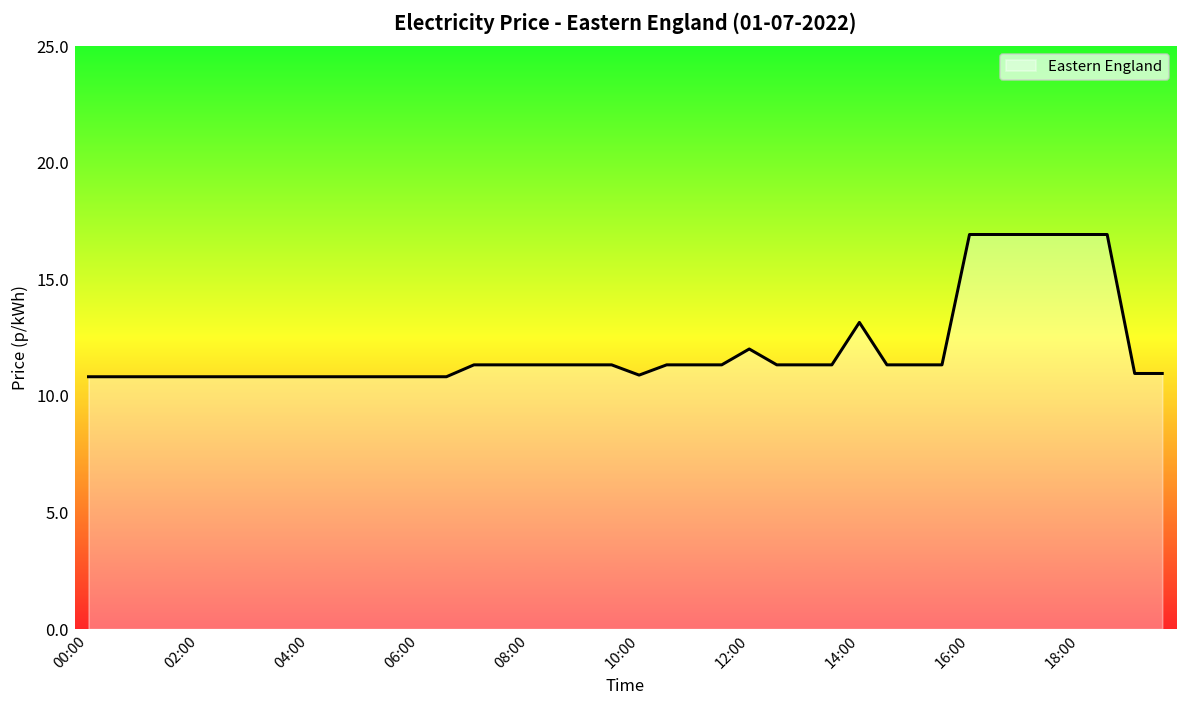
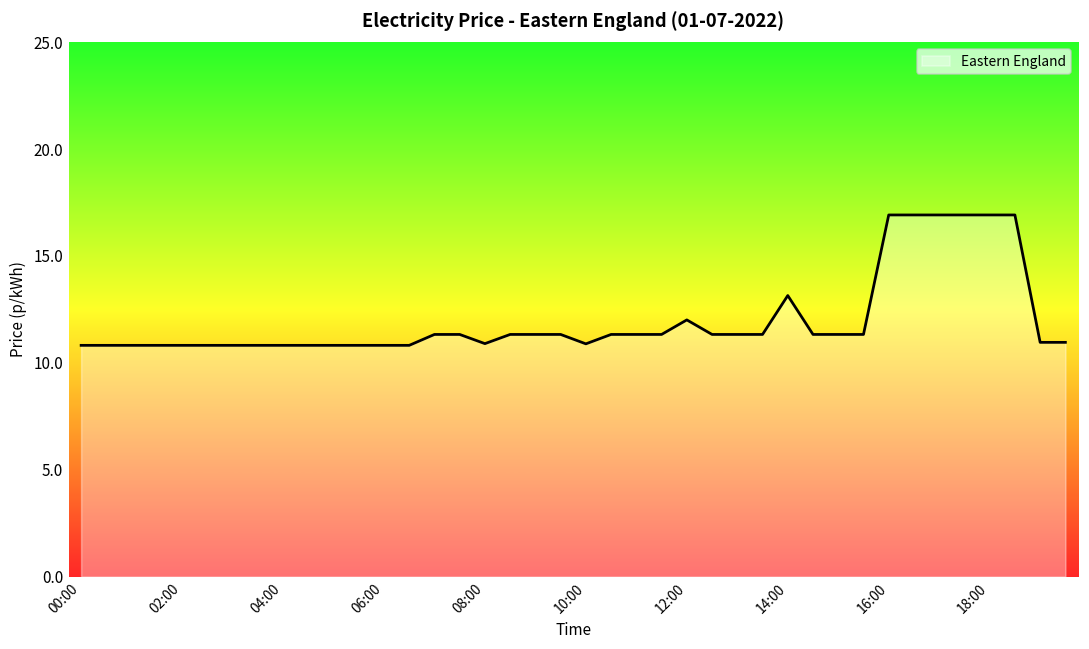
08:00: 11.3 -> 10.9
